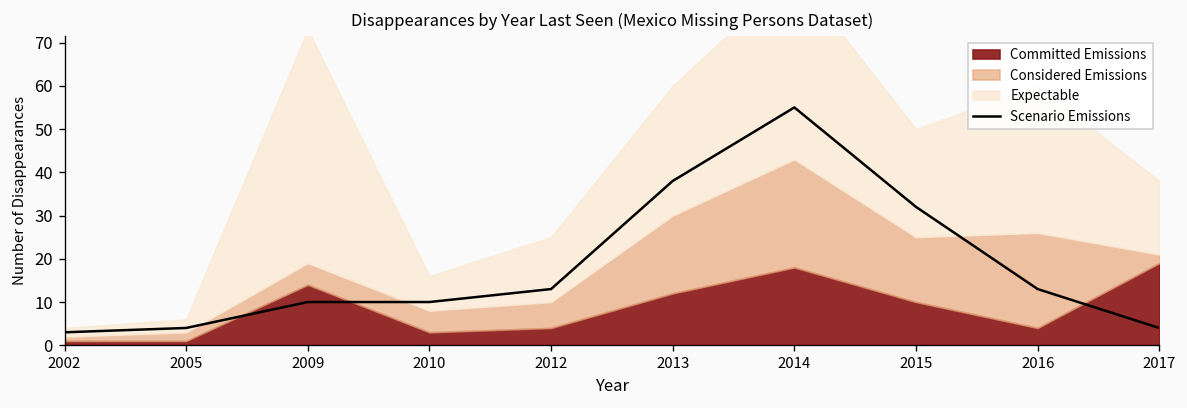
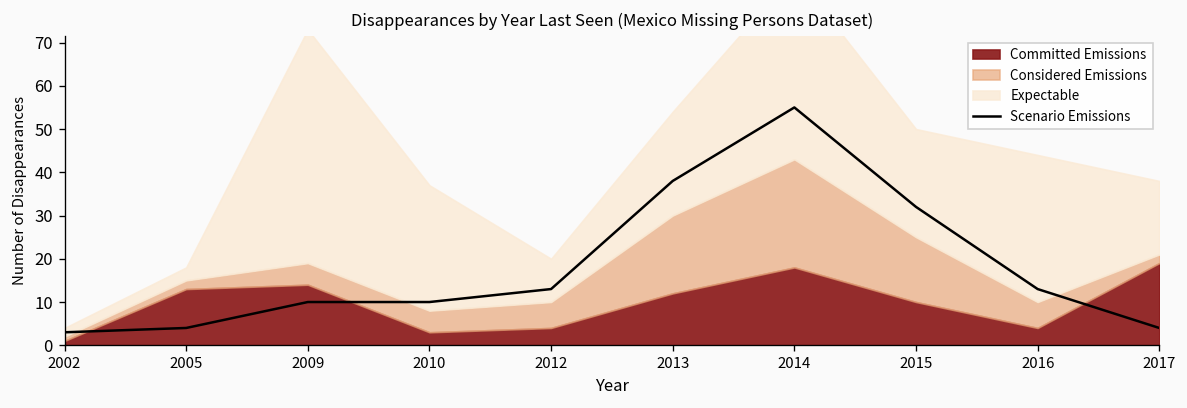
Committed Emissions, 2005: 1 -> 13
Expectable, 2010: 8 -> 29
Expectable, 2012: 15 -> 10
Expectable, 2013: 30 -> 24
Considered Emissions, 2016: 22 -> 6
